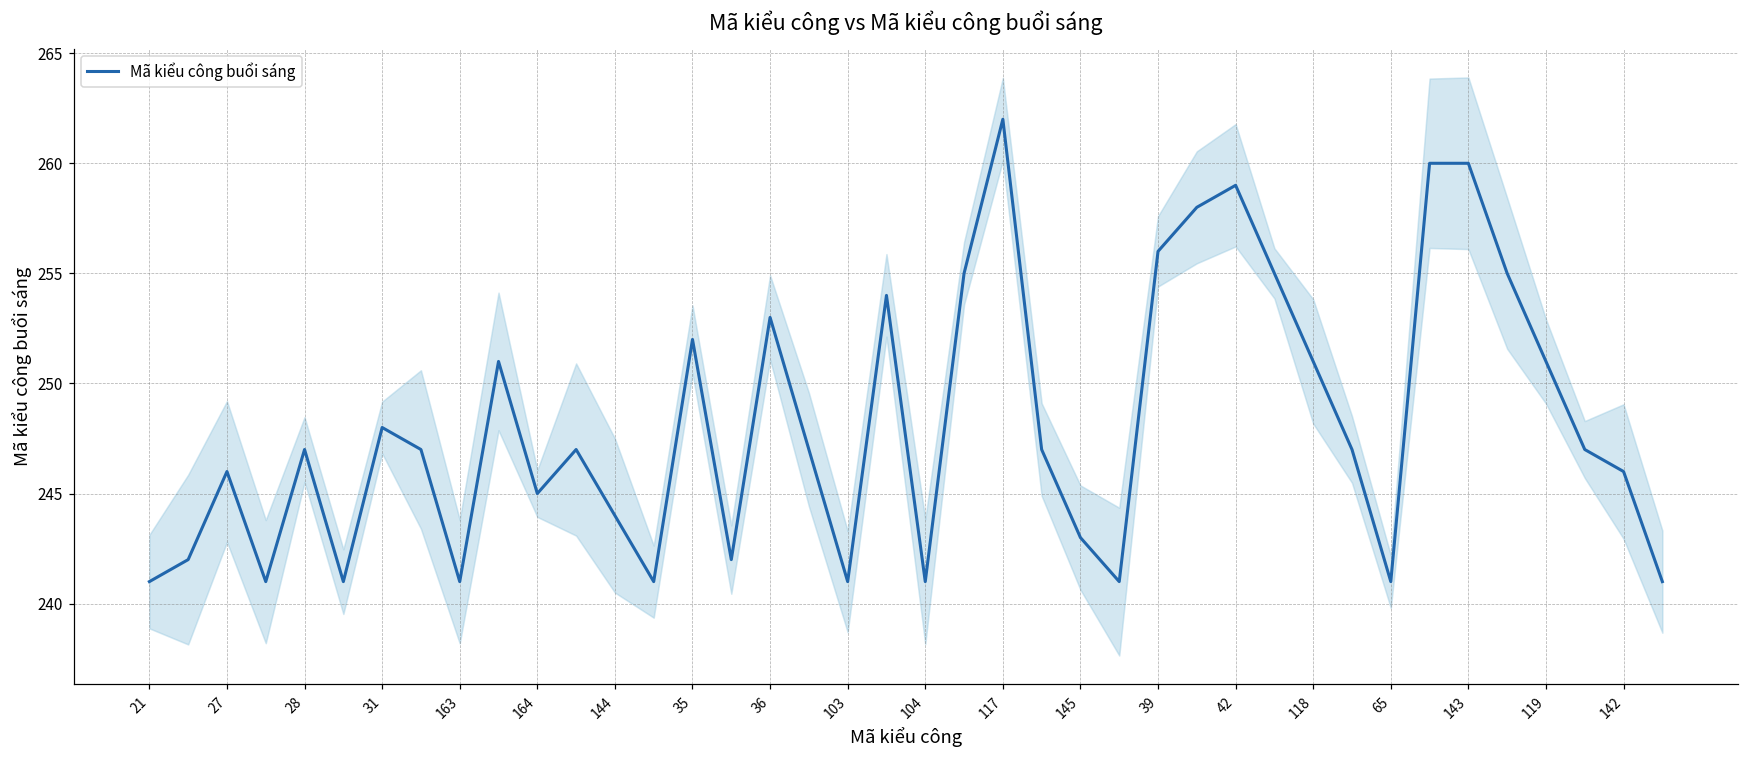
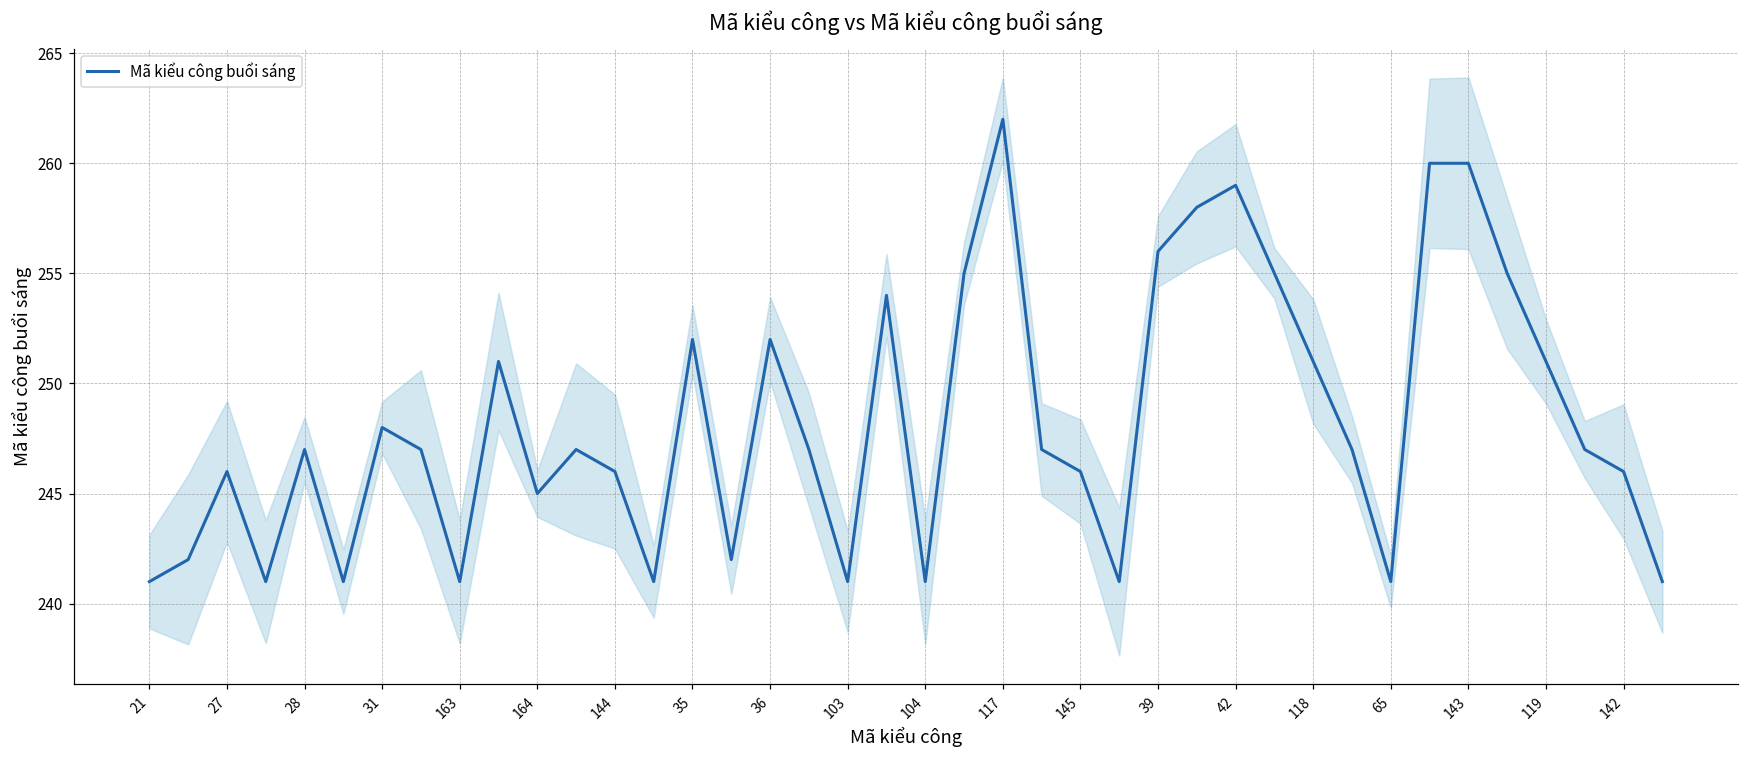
Mã kiểu công buổi sáng, 144: 244 -> 246
Mã kiểu công buổi sáng, 36: 253 -> 252
Mã kiểu công buổi sáng, 145: 243 -> 246
